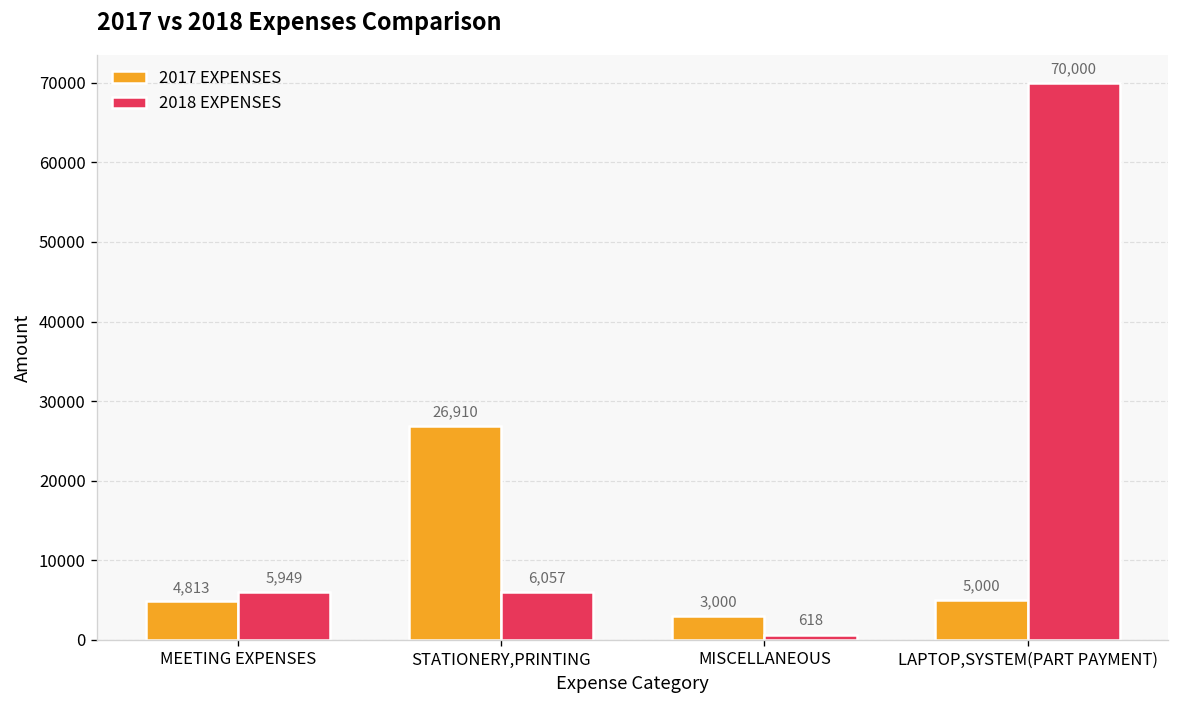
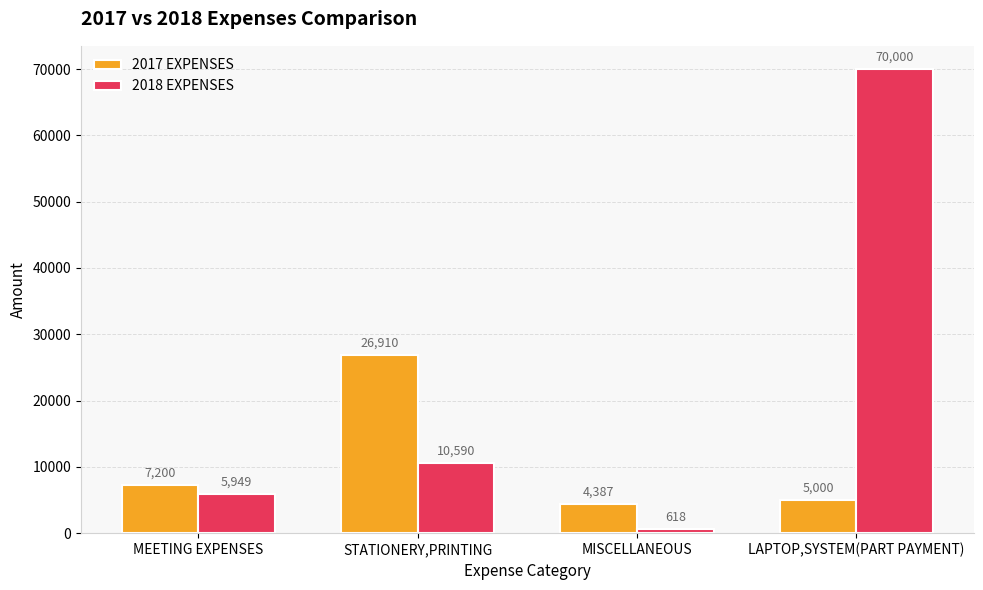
2017 EXPENSES, MEETING EXPENSES: 4,813 -> 7,200
2018 EXPENSES, STATIONERY,PRINTING: 6,057 -> 10,590
2017 EXPENSES, MISCELLANEOUS: 3,000 -> 4,387
